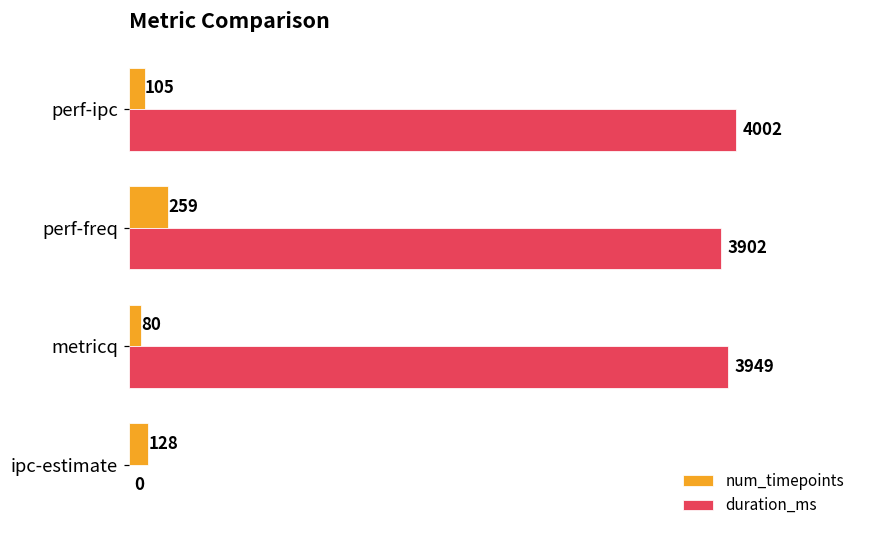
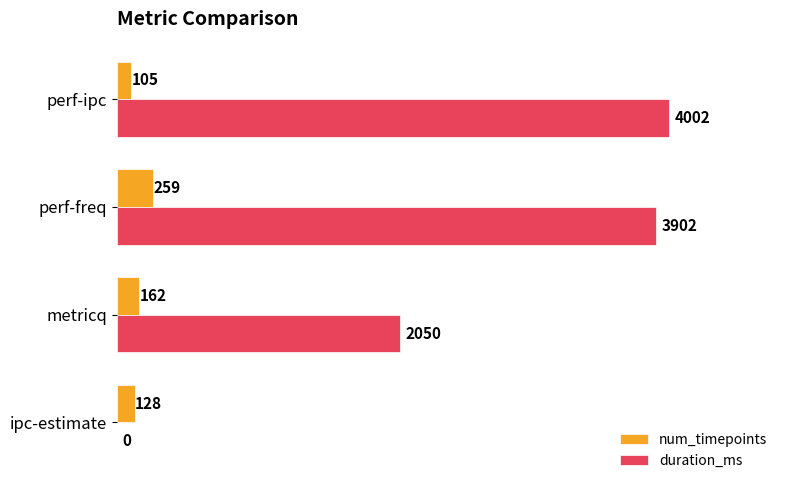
num_timepoints, metricq: 80 -> 162
duration_ms, metricq: 3949 -> 2050
